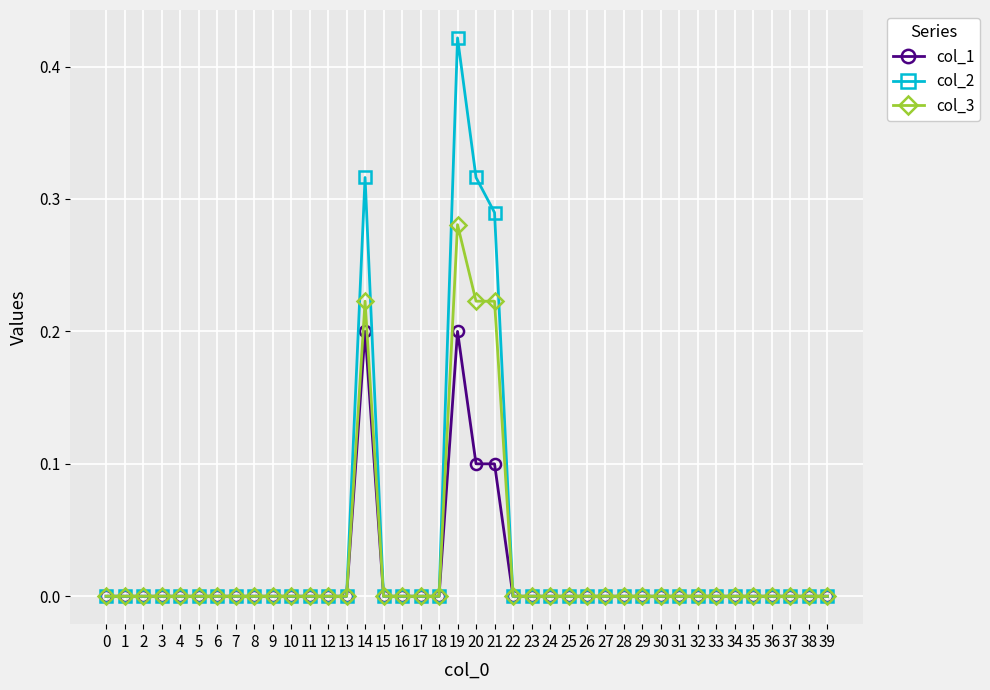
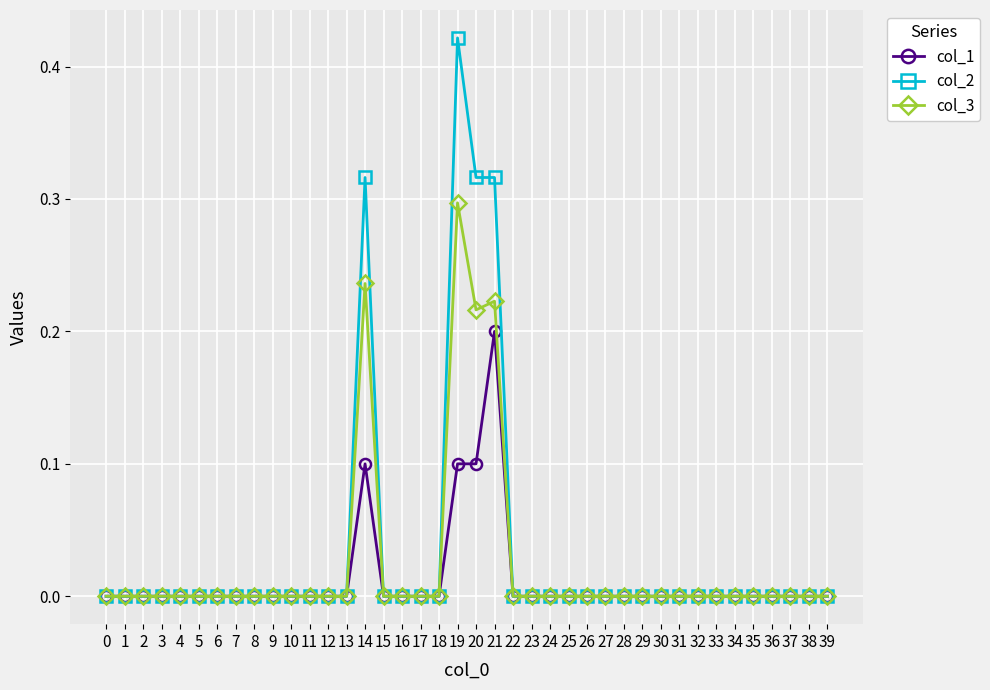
col_1, 14: 0.2 -> 0.1
col_3, 14: 0.223 -> 0.236
col_1, 19: 0.2 -> 0.1
col_3, 19: 0.281 -> 0.297
col_3, 20: 0.223 -> 0.216
col_1, 21: 0.1 -> 0.2
col_2, 21: 0.290 -> 0.316
